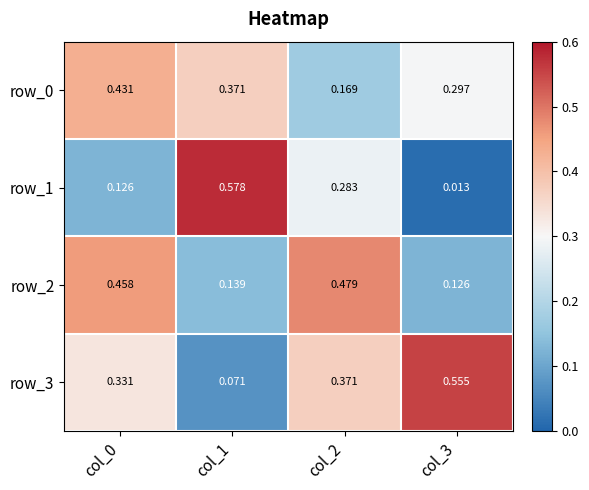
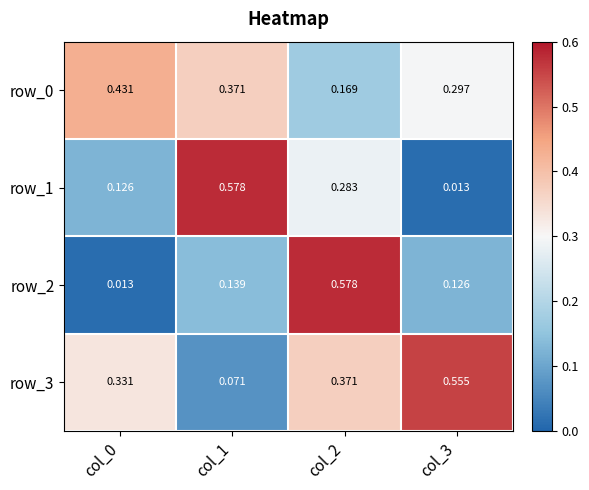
row_2, col_0: 0.458 -> 0.013
row_2, col_2: 0.479 -> 0.578
